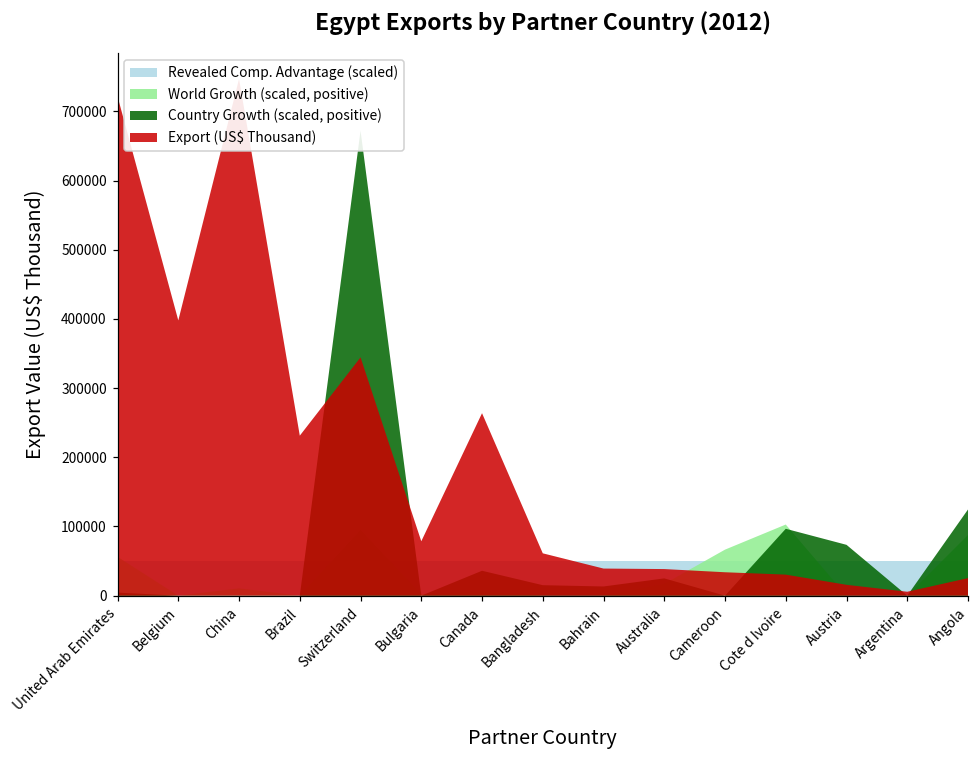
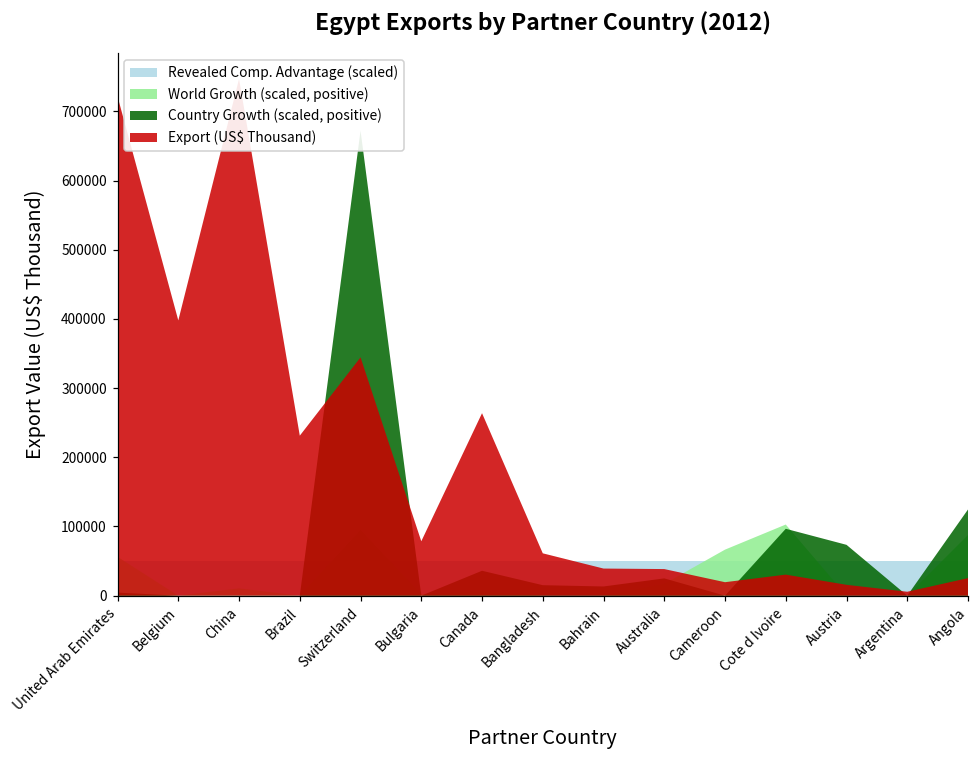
Export (US$ Thousand), Cameroon: 30000 -> 20000
